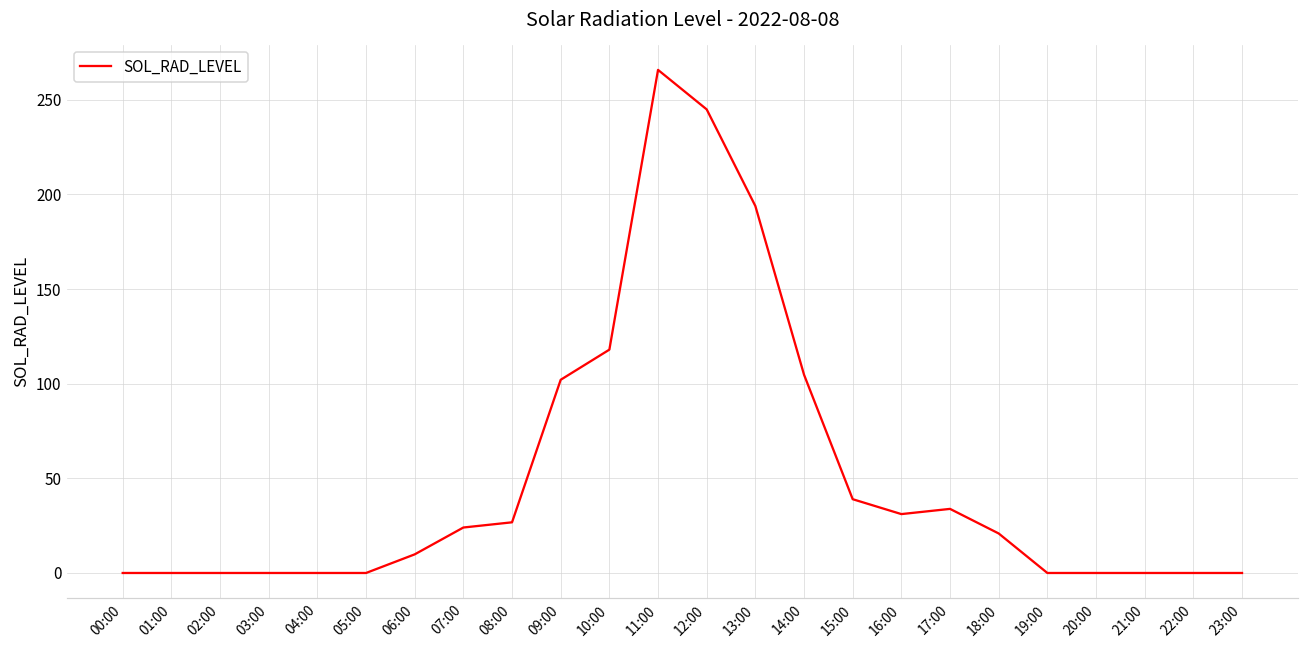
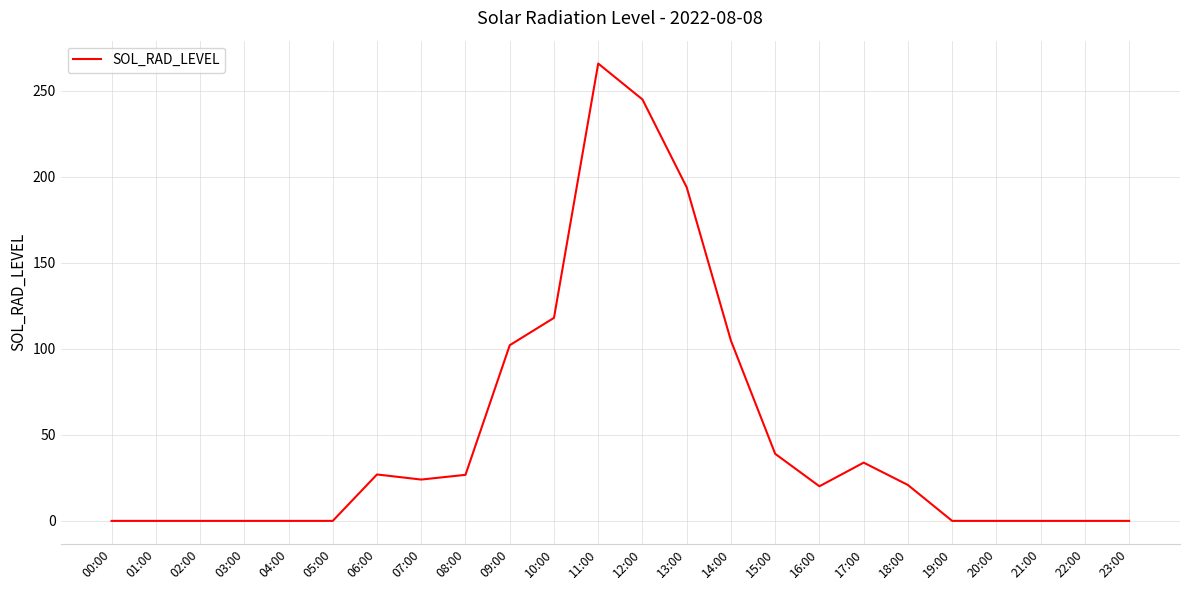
06:00: 10 -> 27
16:00: 31 -> 20
